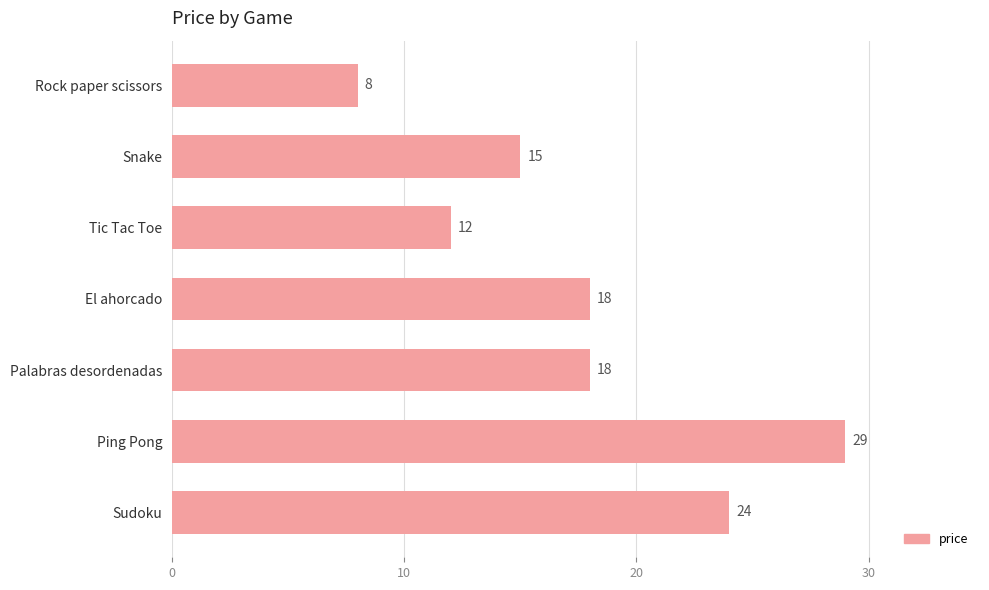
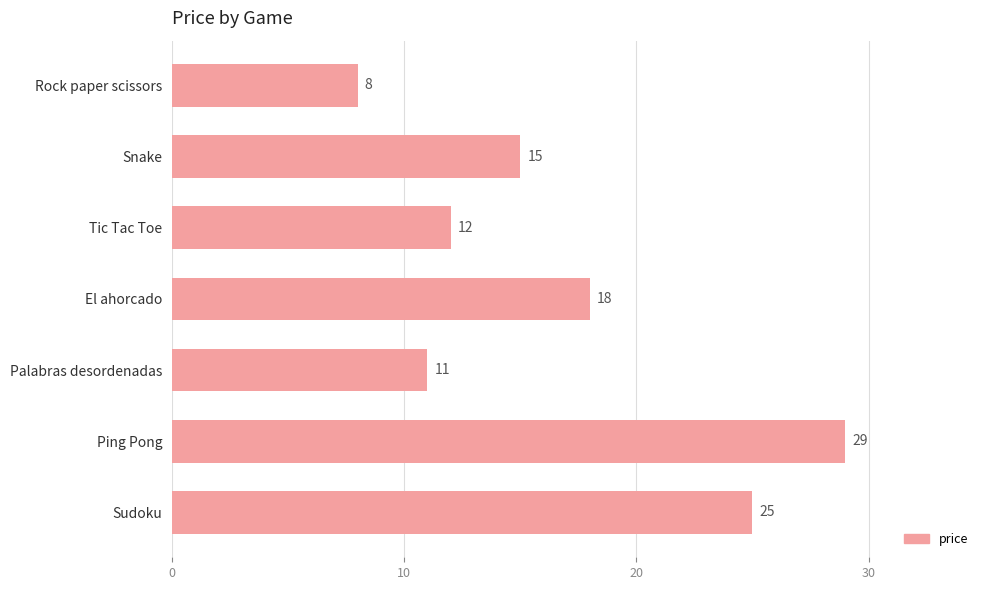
Palabras desordenadas: 18 -> 11
Sudoku: 24 -> 25
